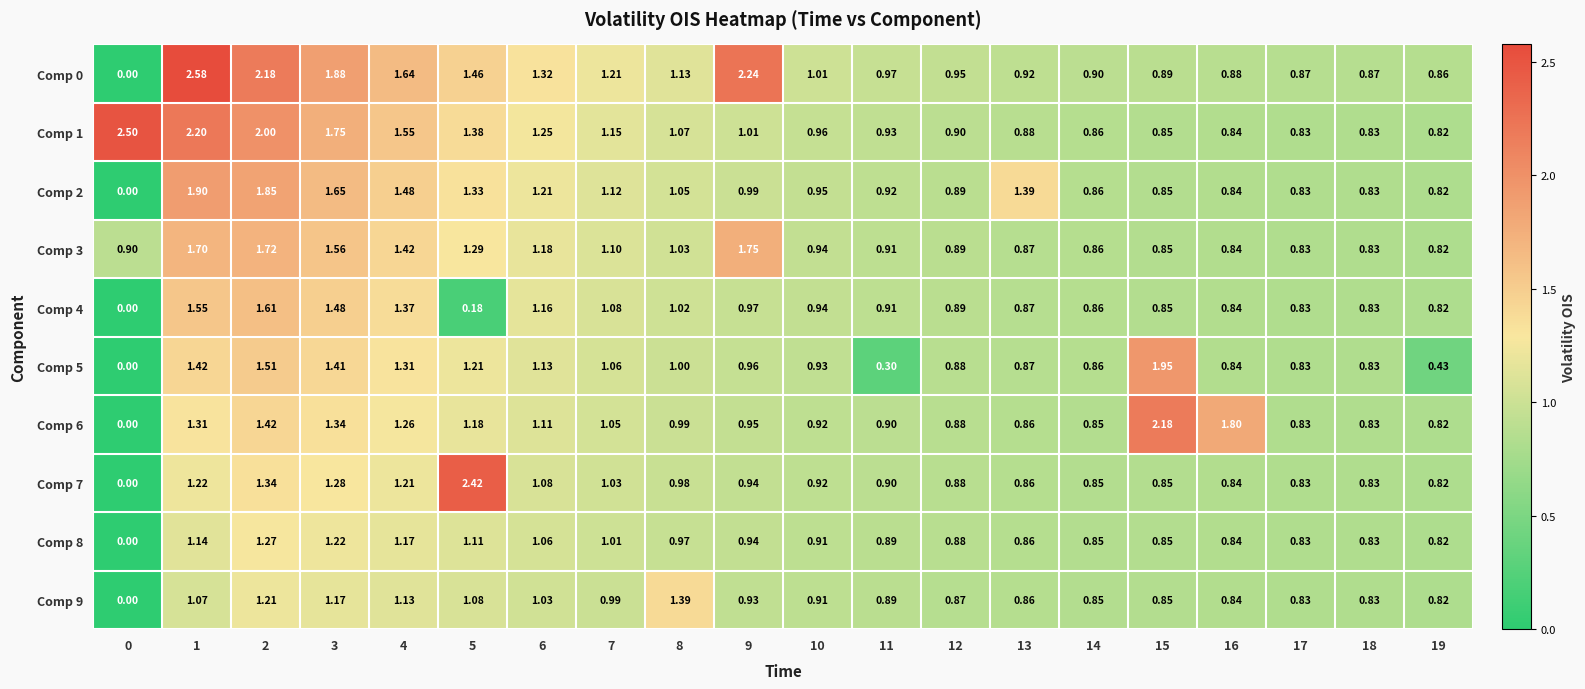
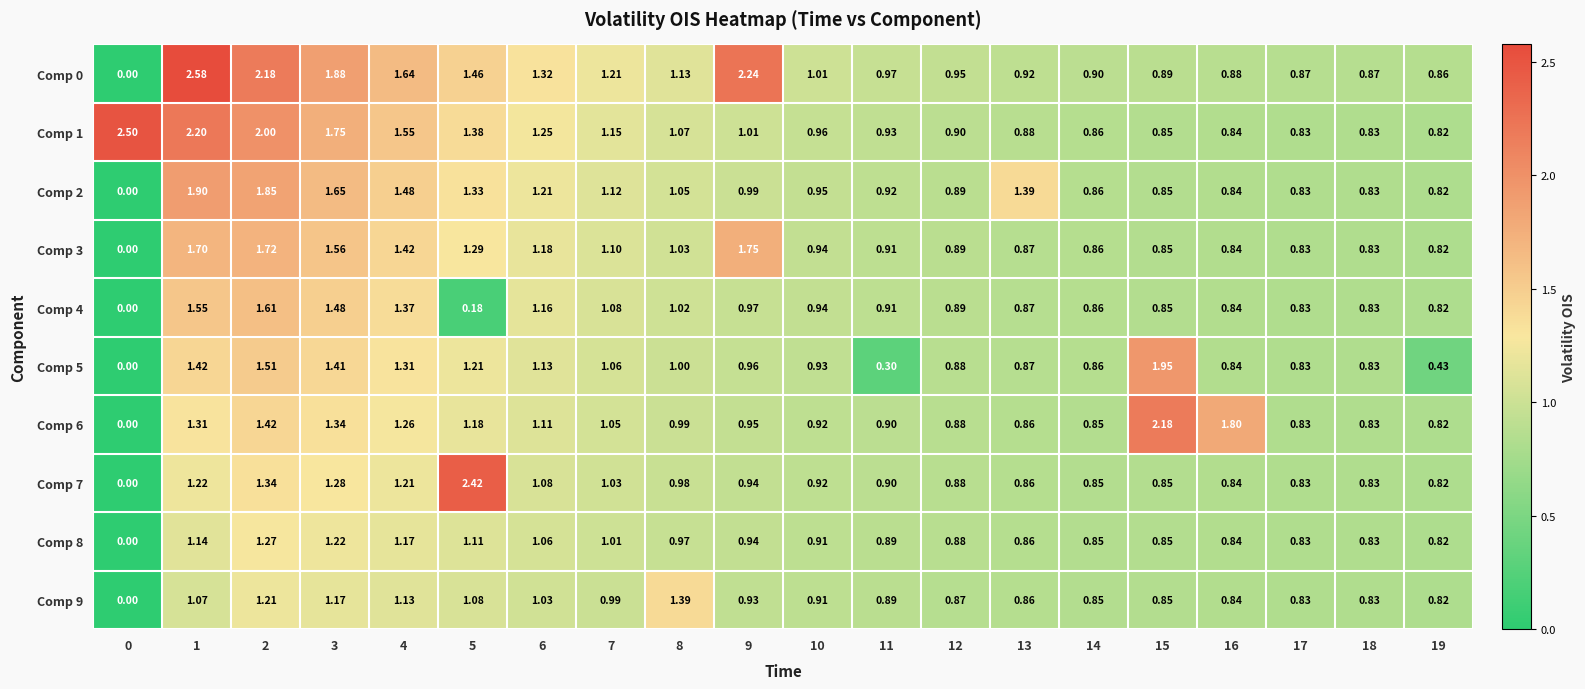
Comp 3, 0: 0.90 -> 0.00
